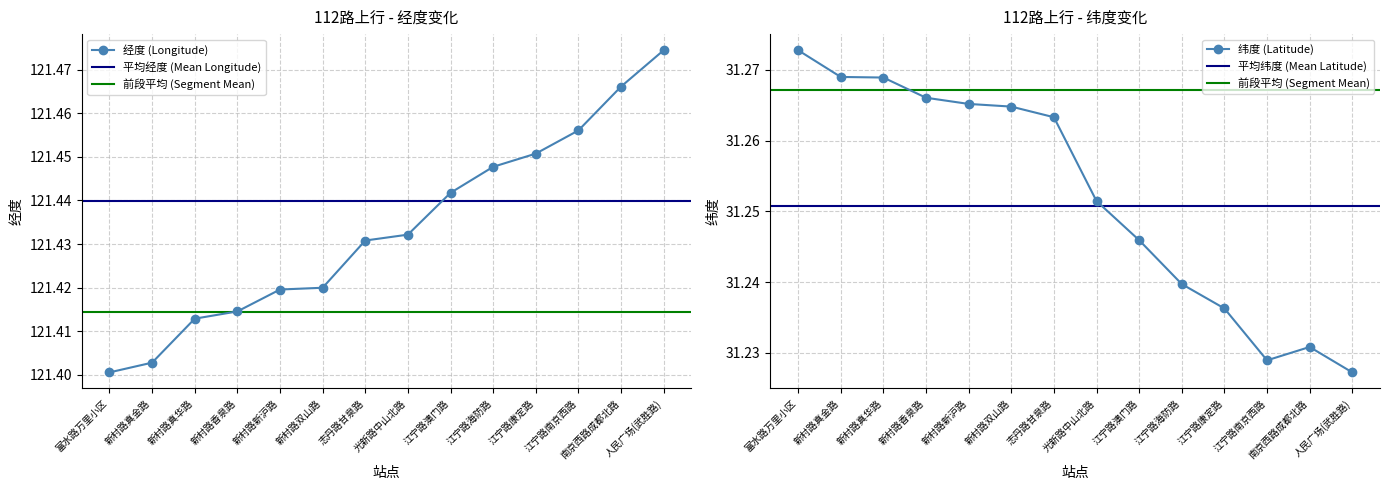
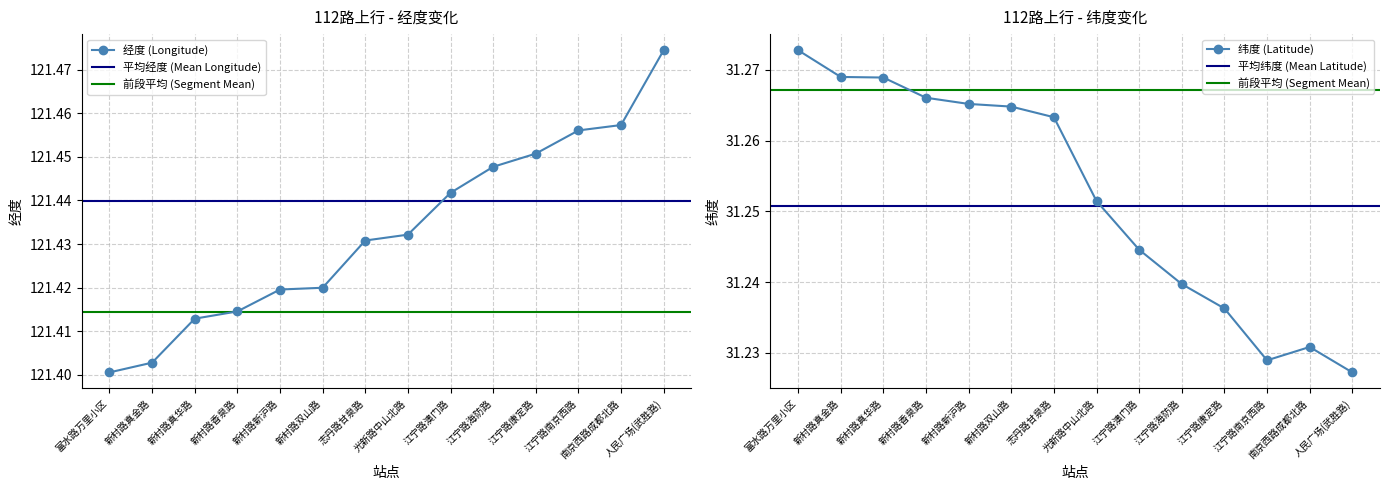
112路上行 - 经度变化, 南京西路成都北路: 121.466 -> 121.457
112路上行 - 纬度变化, 江宁路澳门路: 31.246 -> 31.245
